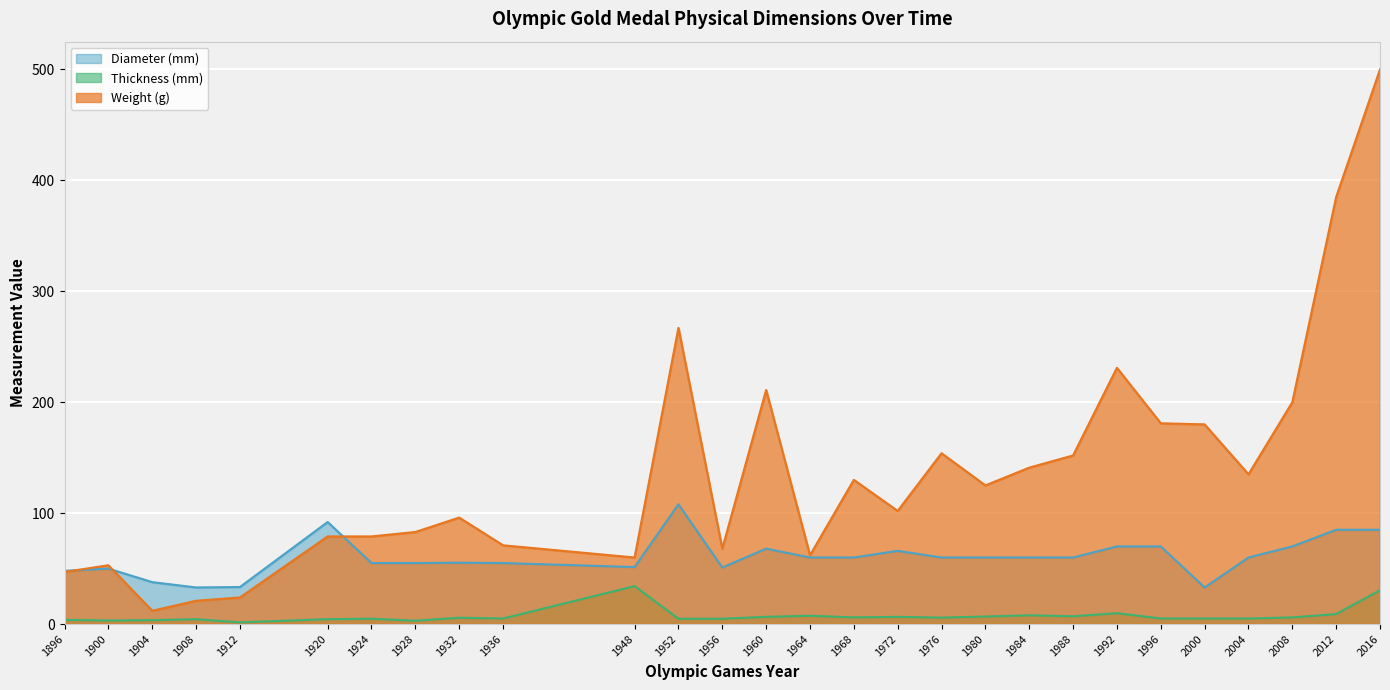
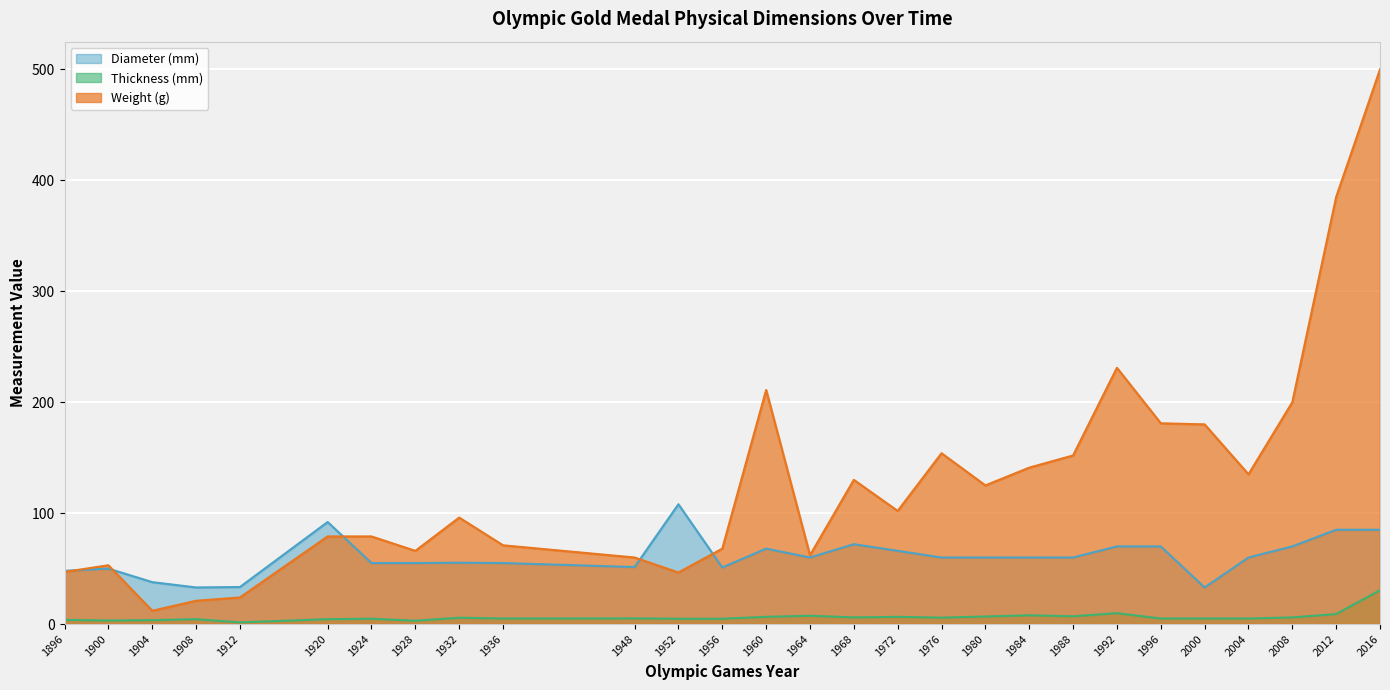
Weight (g), 1928: 83 -> 66
Thickness (mm), 1948: 34 -> 5
Weight (g), 1952: 267 -> 47
Diameter (mm), 1968: 60 -> 72
